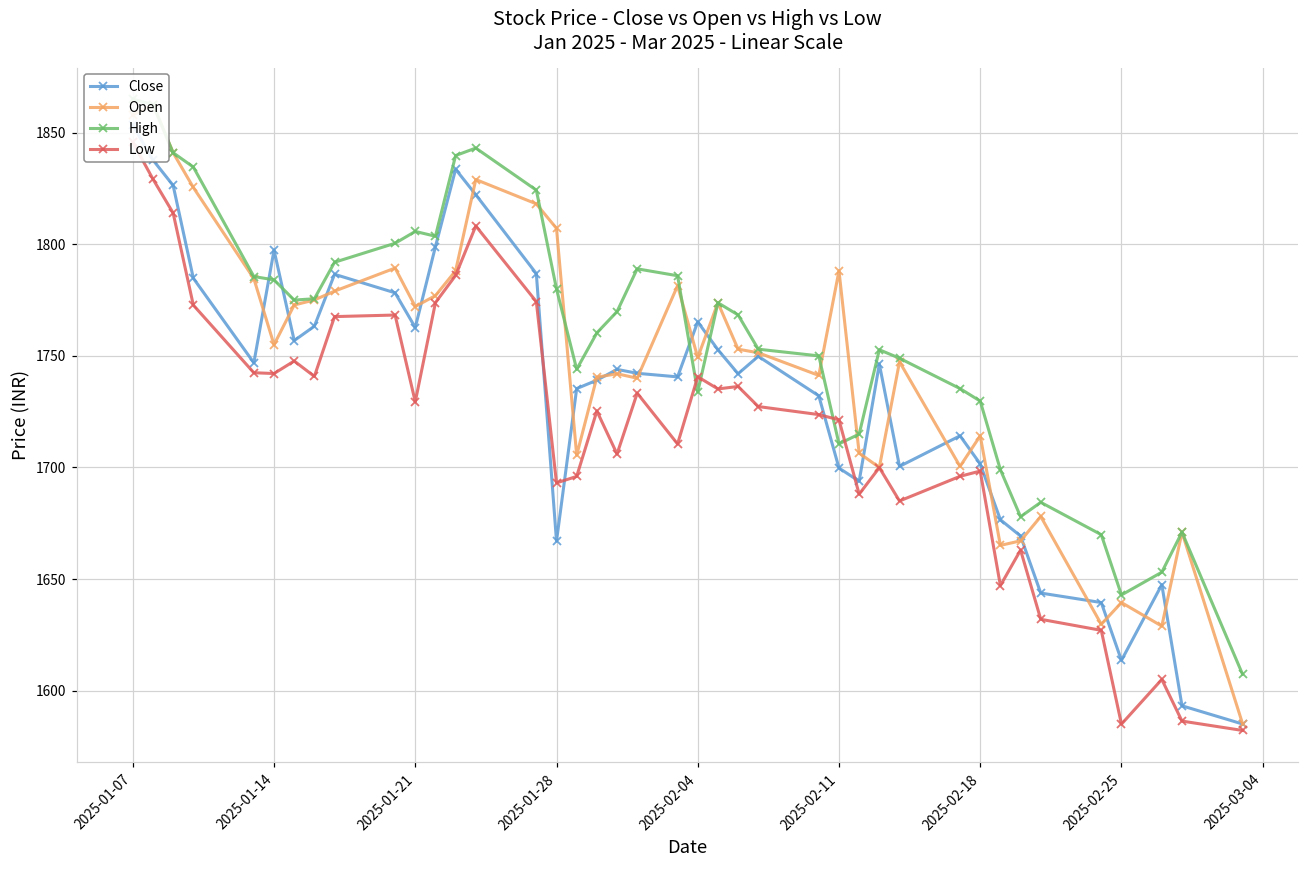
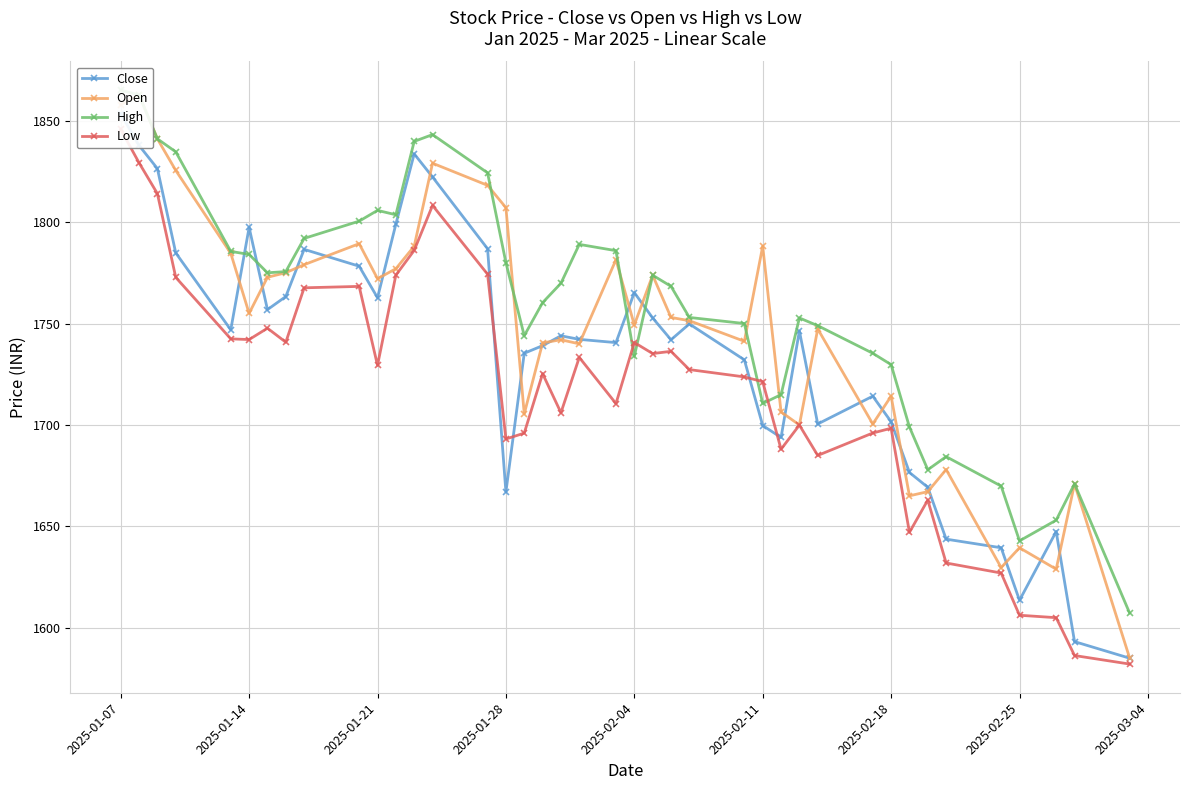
Low, 2025-02-25: 1585 -> 1606
